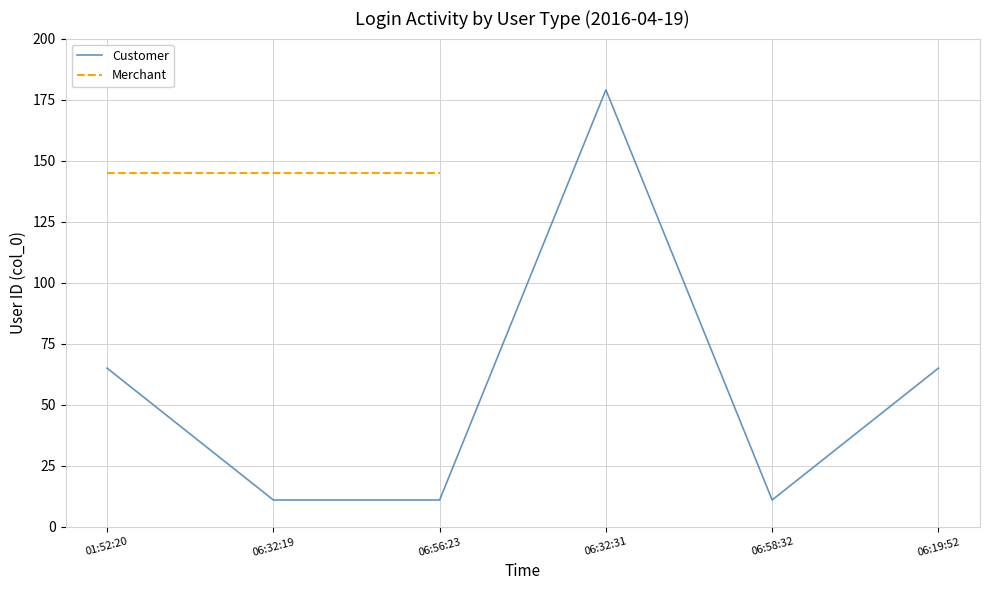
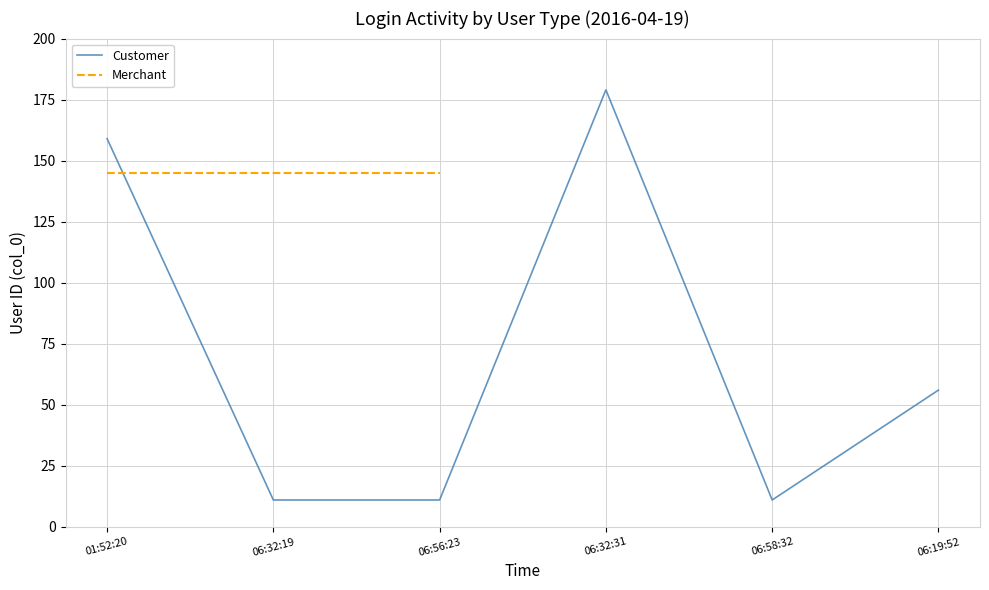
Customer, 01:52:20: 65 -> 159
Customer, 06:19:52: 65 -> 56
